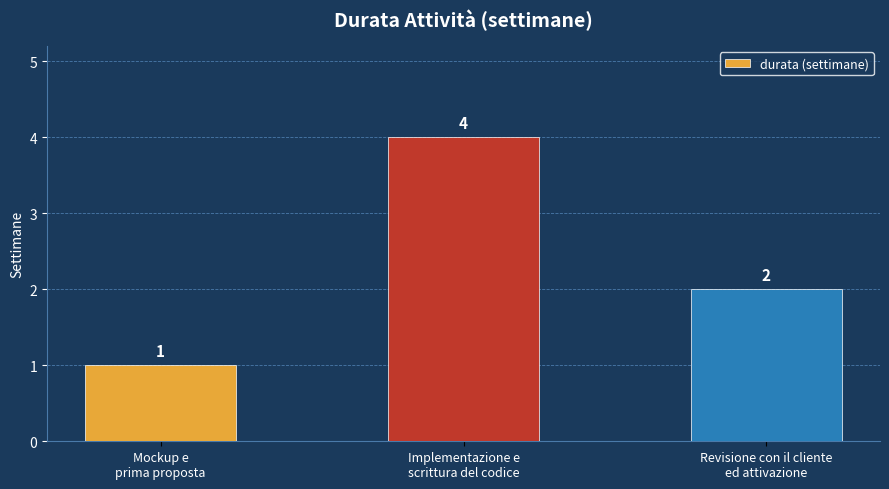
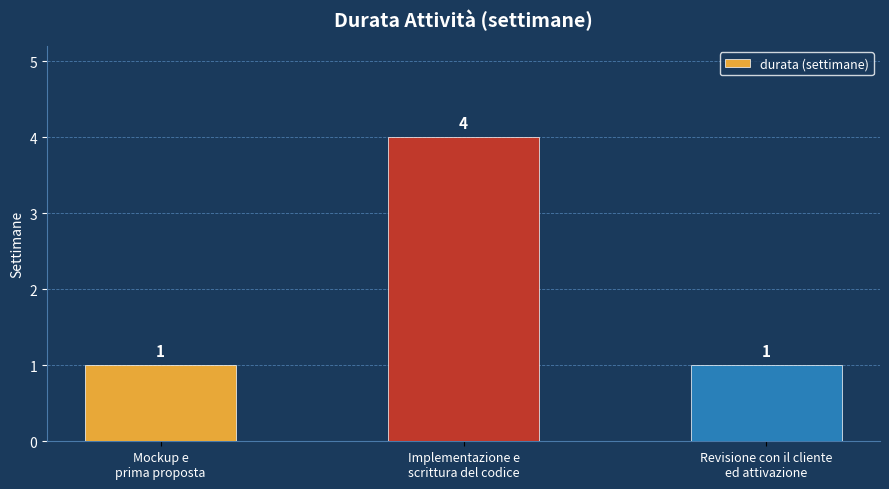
Revisione con il cliente ed attivazione: 2 -> 1
